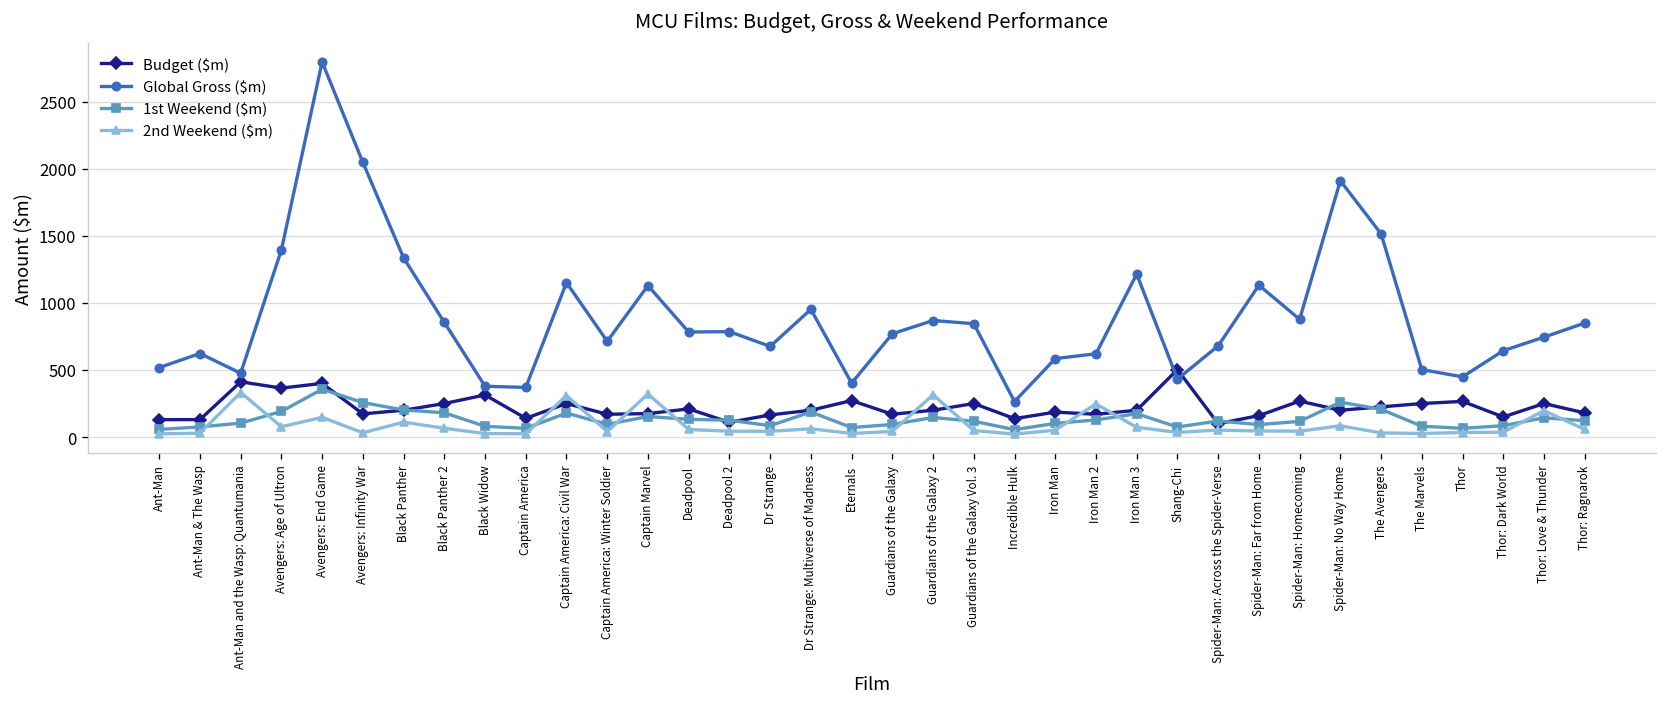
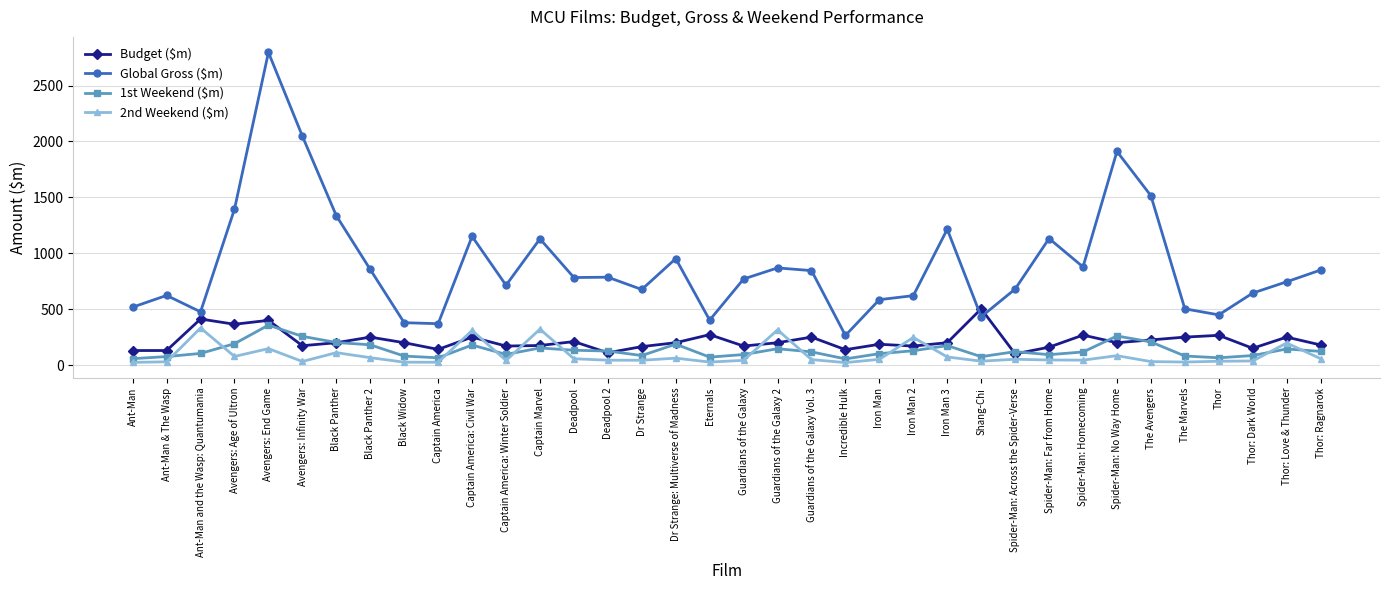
Budget ($m), Black Widow: 310 -> 200
